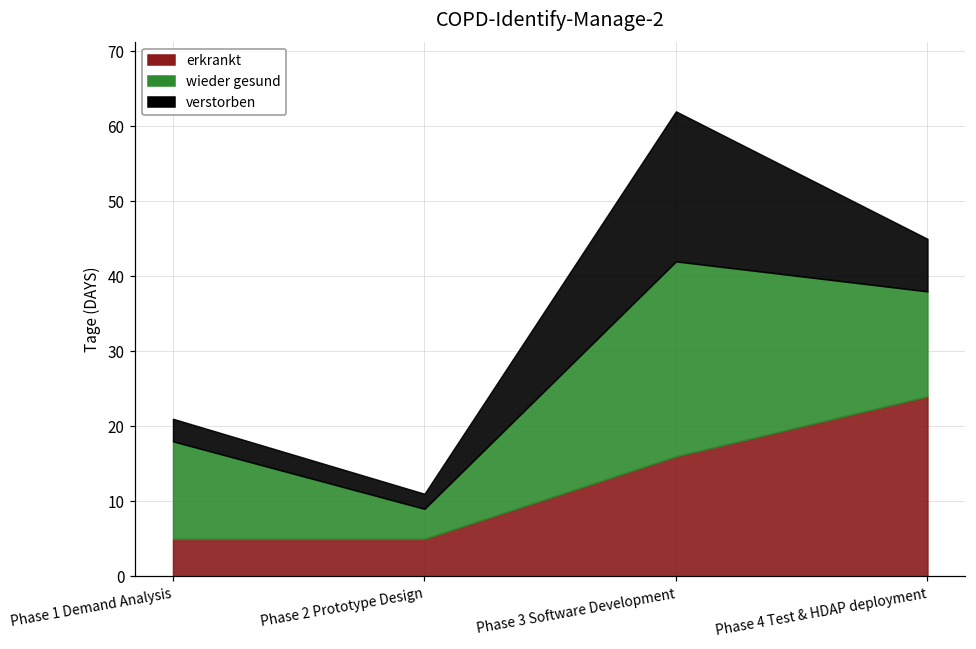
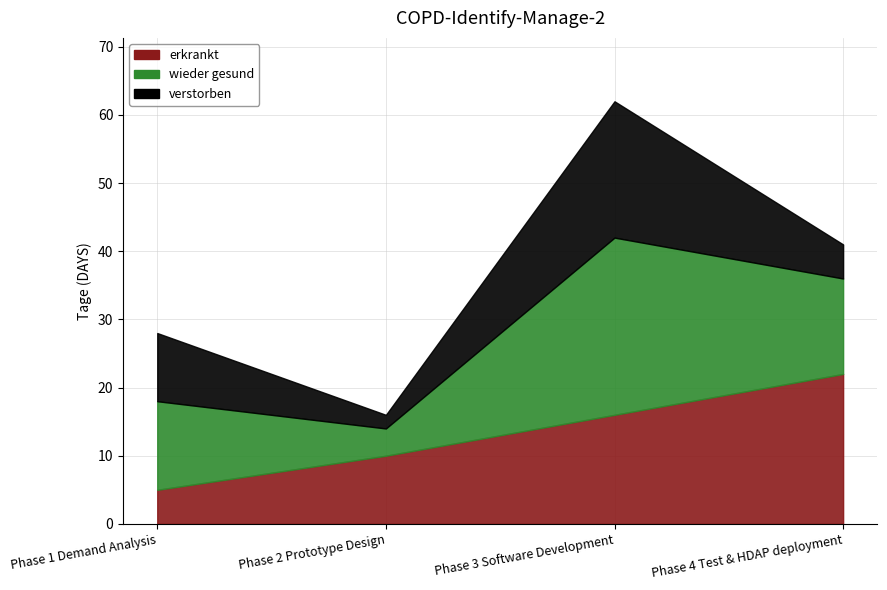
verstorben, Phase 1 Demand Analysis: 3 -> 10
erkrankt, Phase 2 Prototype Design: 5 -> 10
erkrankt, Phase 4 Test & HDAP deployment: 24 -> 22
verstorben, Phase 4 Test & HDAP deployment: 7 -> 5
